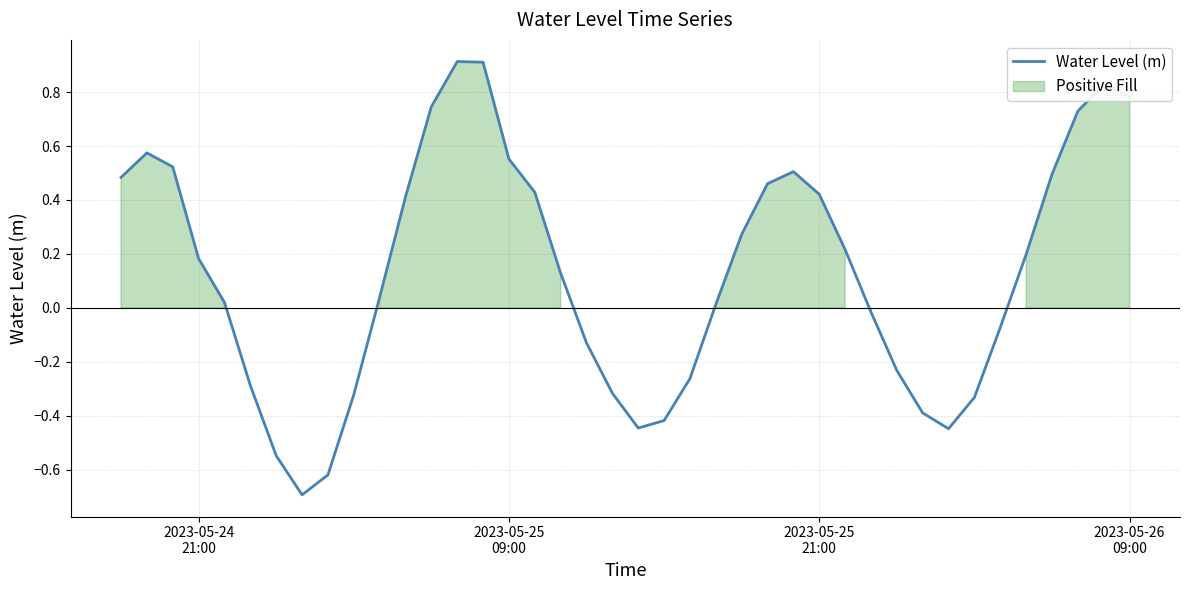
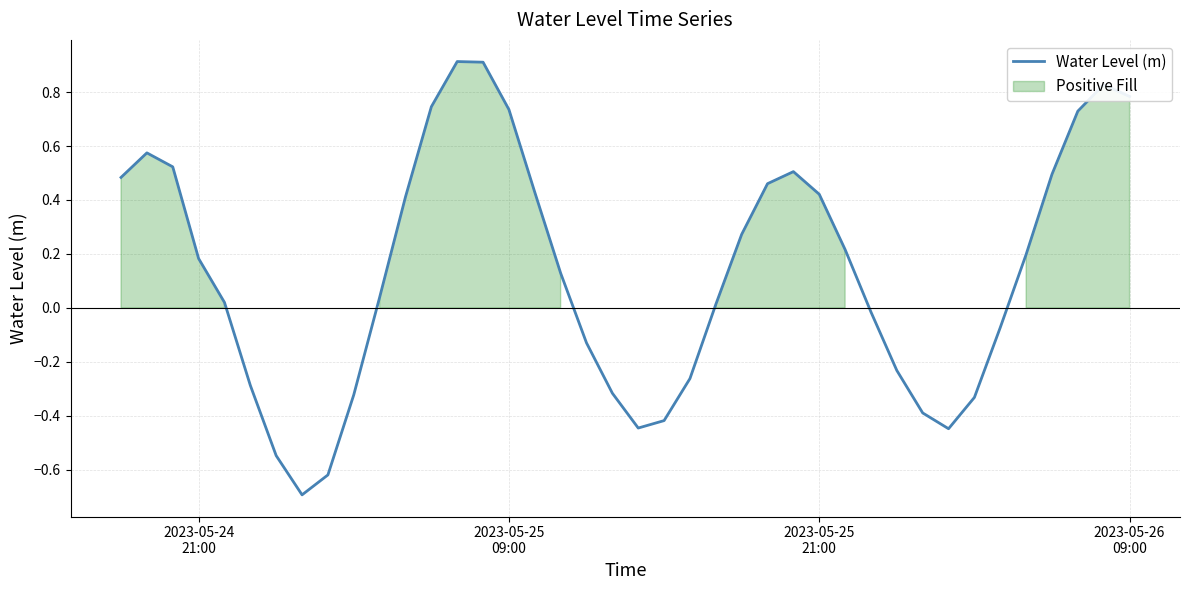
2023-05-25 09:00: 0.55 -> 0.74
